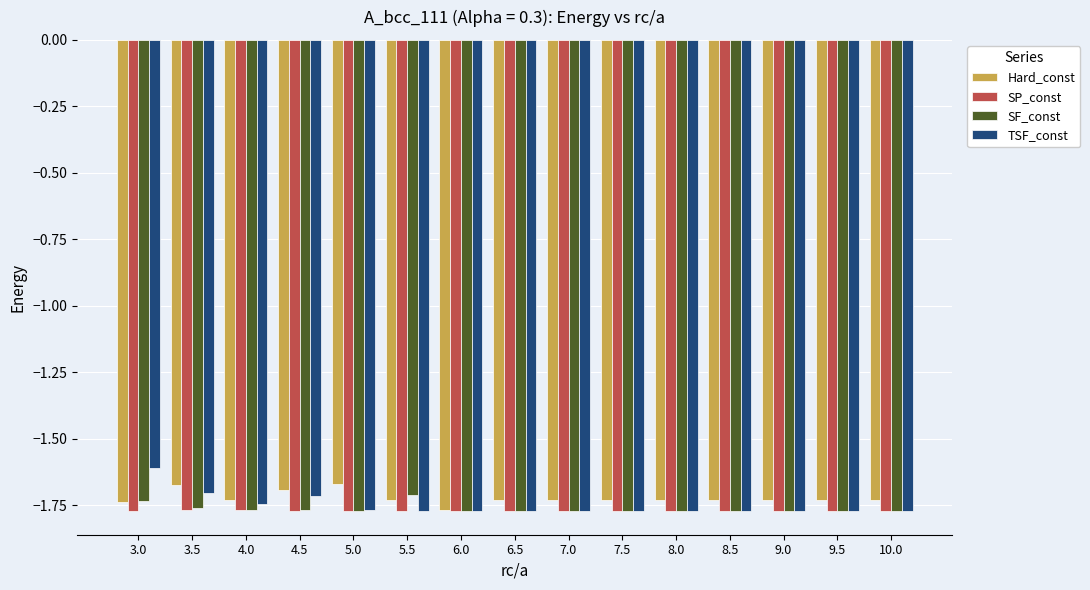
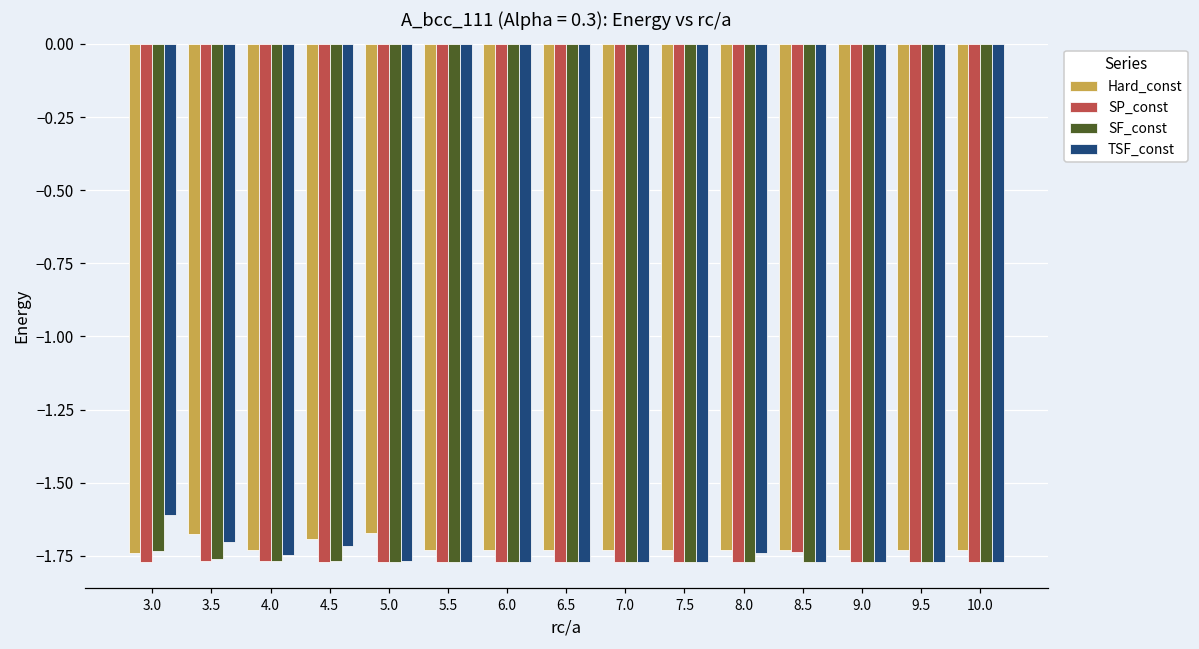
SF_const, 5.5: -1.71 -> -1.77
Hard_const, 6.0: -1.77 -> -1.73
TSF_const, 8.0: -1.77 -> -1.74
SP_const, 8.5: -1.77 -> -1.74
